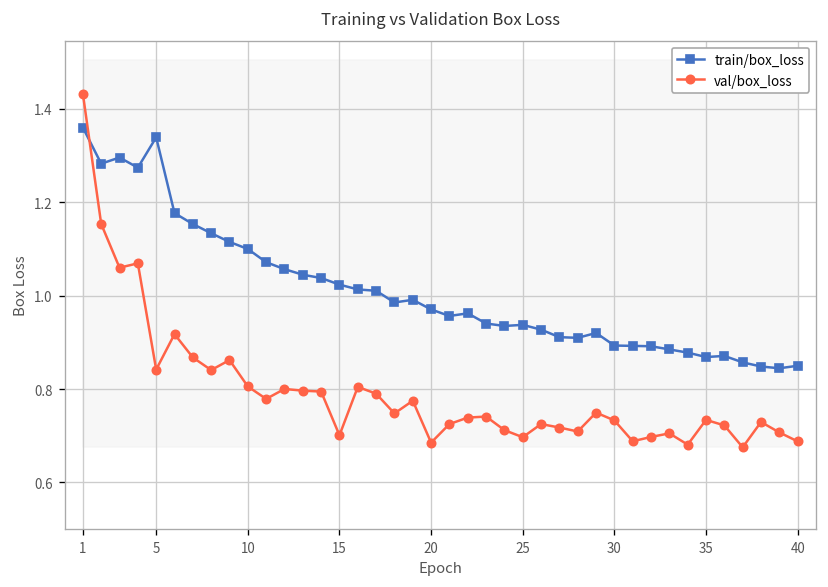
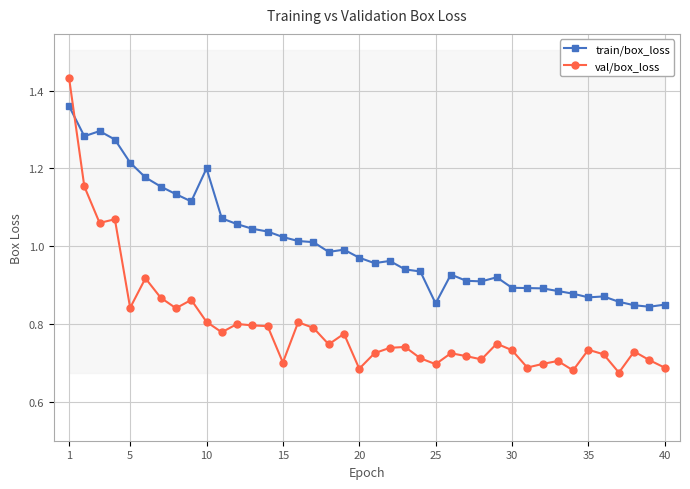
train/box_loss, 5: 1.34 -> 1.21
train/box_loss, 10: 1.1 -> 1.2
train/box_loss, 25: 0.94 -> 0.85
